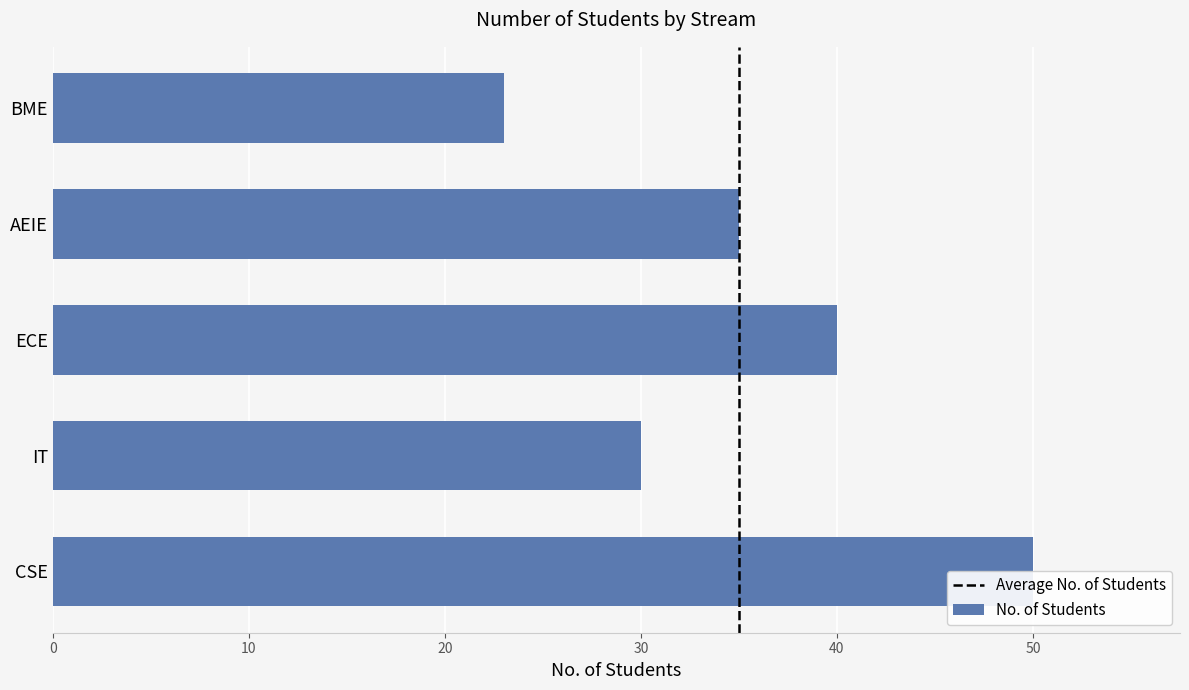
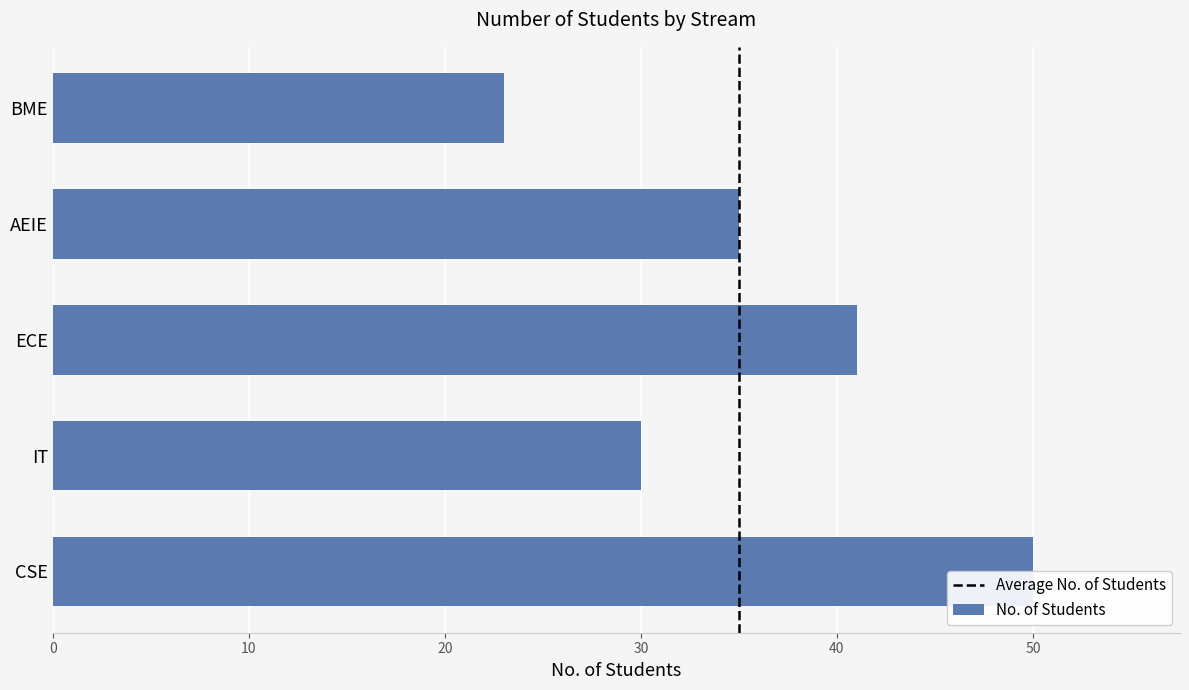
ECE: 40 -> 41
